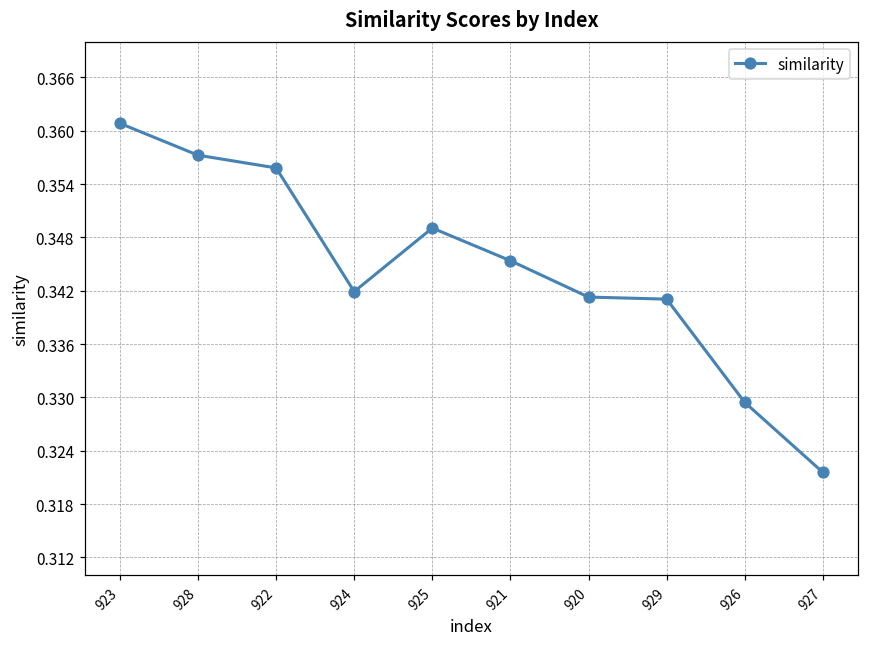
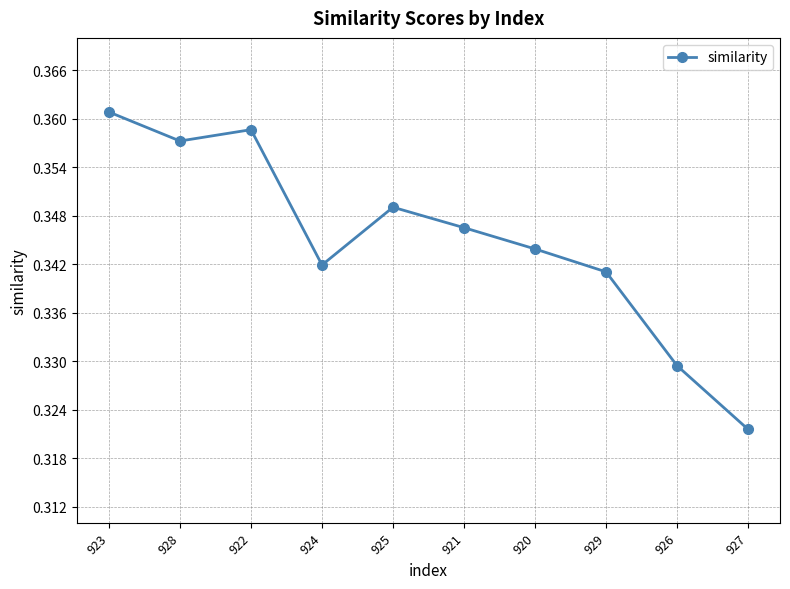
922: 0.356 -> 0.359
921: 0.345 -> 0.347
920: 0.341 -> 0.344
